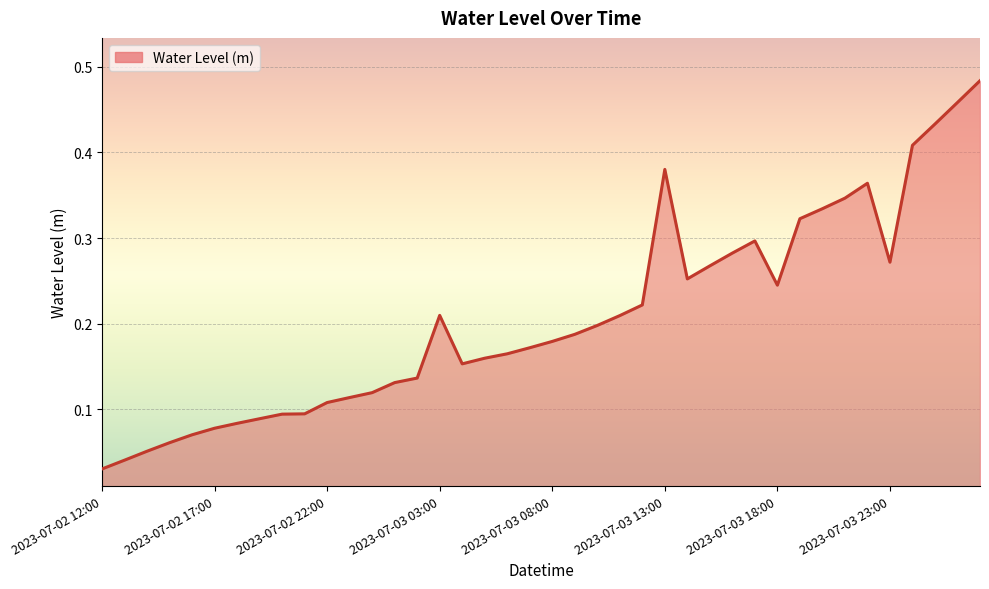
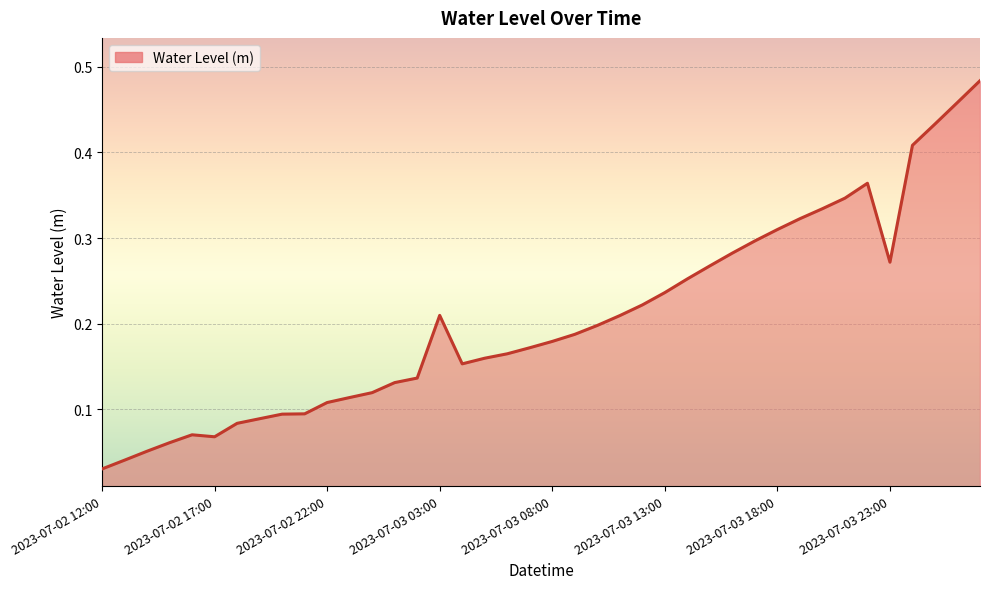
2023-07-02 17:00: 0.08 -> 0.07
2023-07-03 13:00: 0.38 -> 0.24
2023-07-03 18:00: 0.25 -> 0.31
